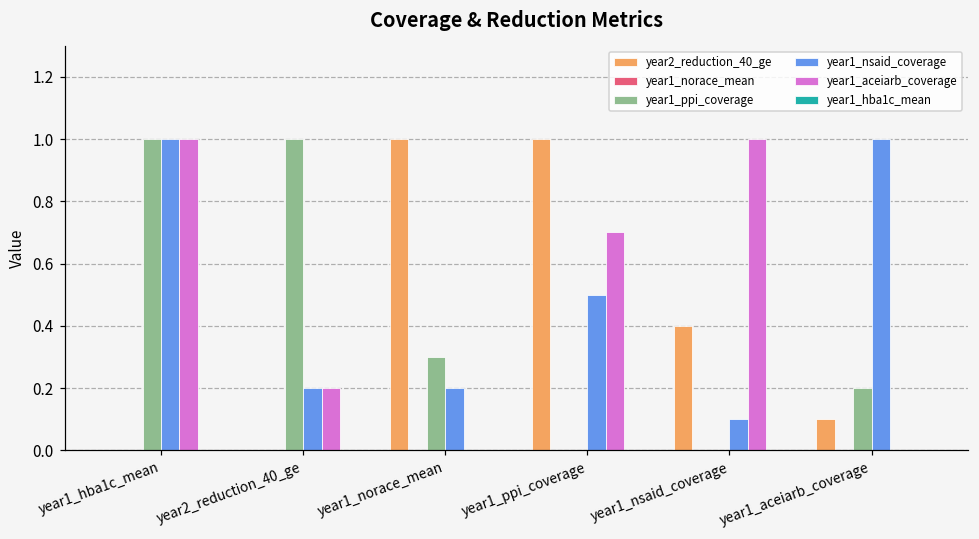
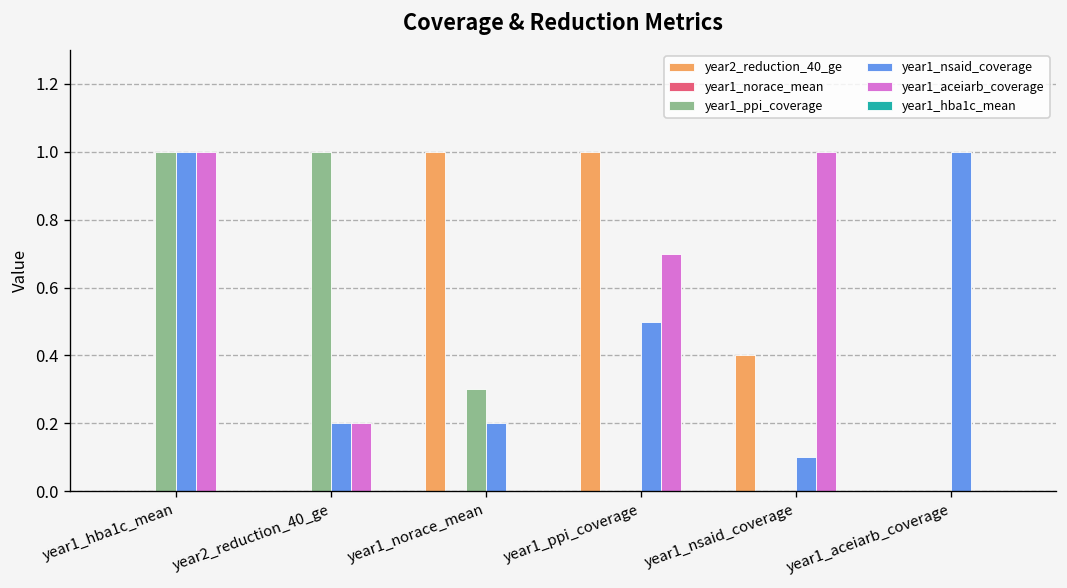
year2_reduction_40_ge, year1_aceiarb_coverage: 0.1 -> 0.0
year1_ppi_coverage, year1_aceiarb_coverage: 0.2 -> 0.0
